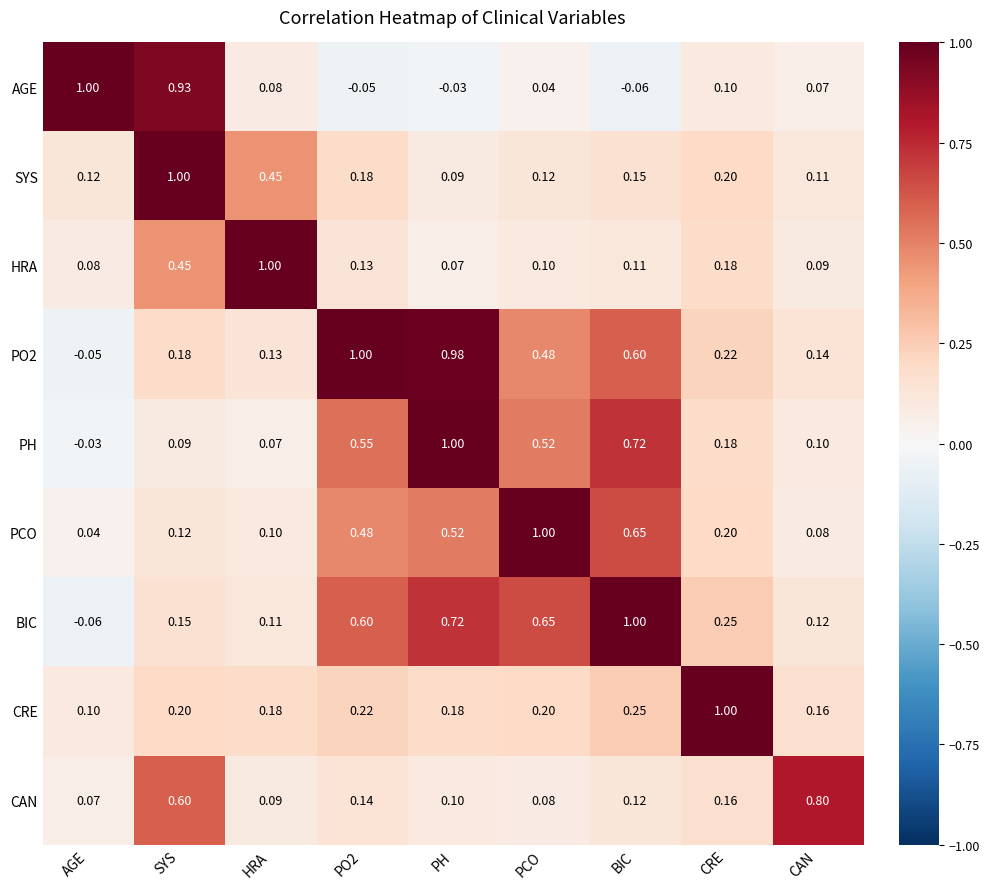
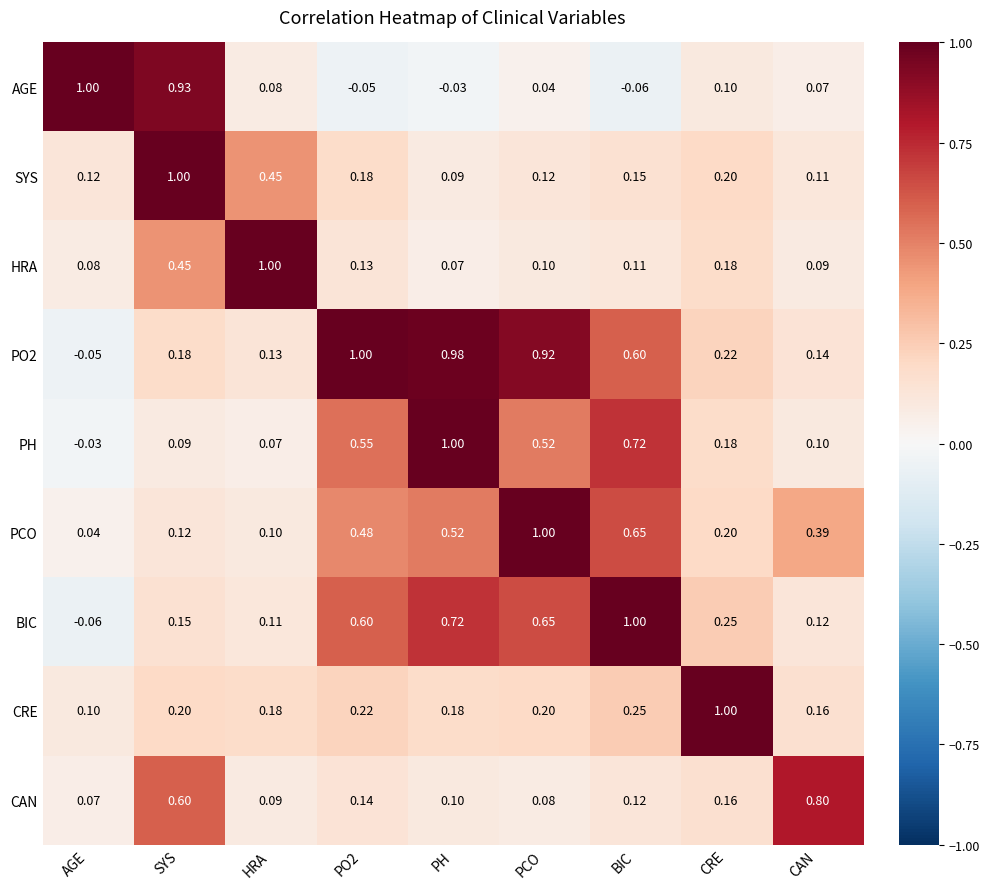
PO2, PCO: 0.48 -> 0.92
PCO, CAN: 0.08 -> 0.39
